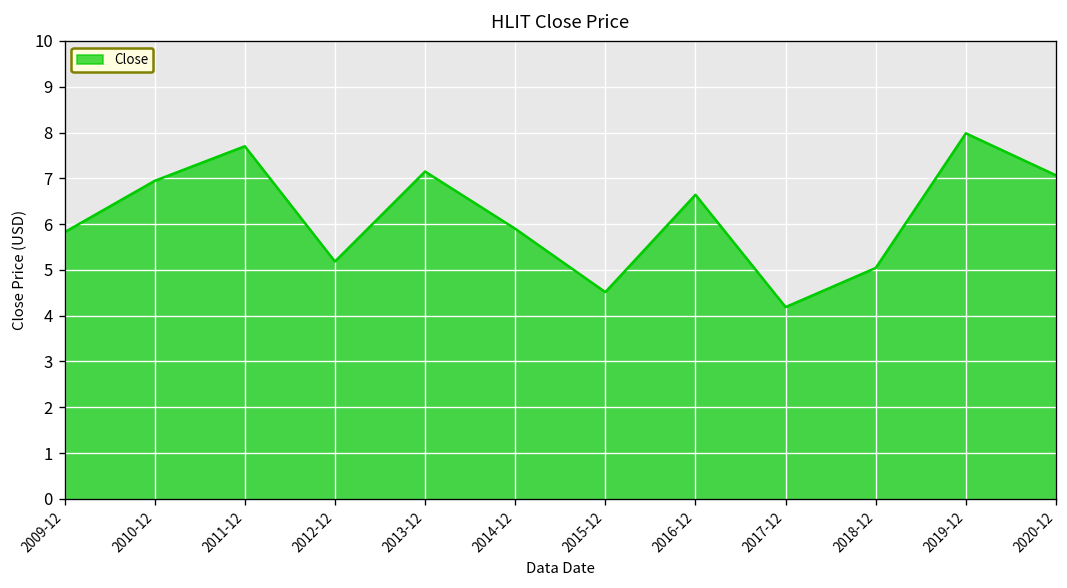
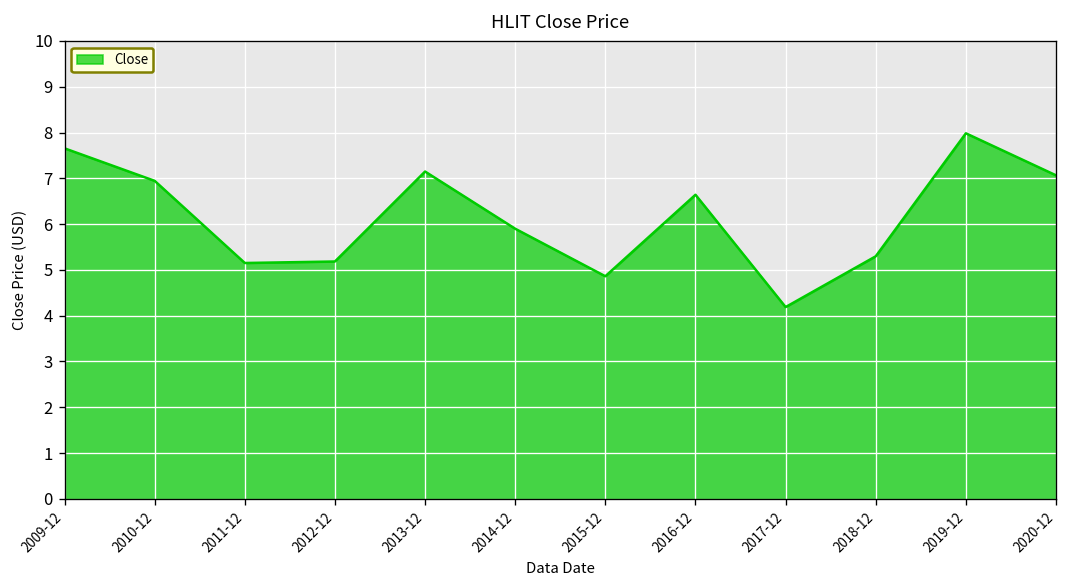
2009-12: 5.8 -> 7.7
2011-12: 7.7 -> 5.2
2015-12: 4.5 -> 4.9
2018-12: 5.0 -> 5.3
